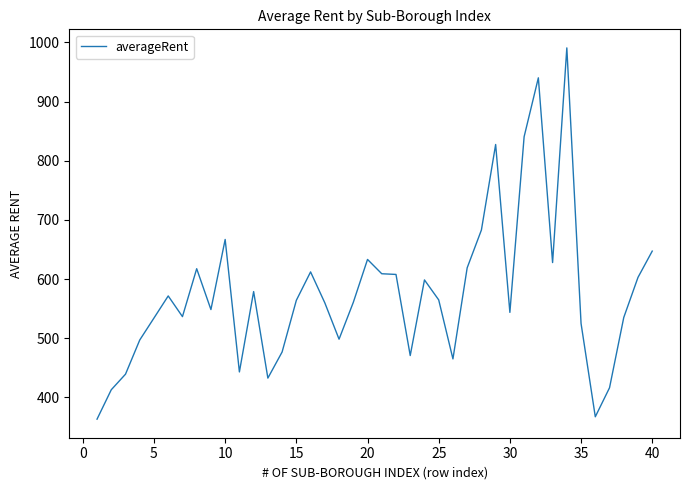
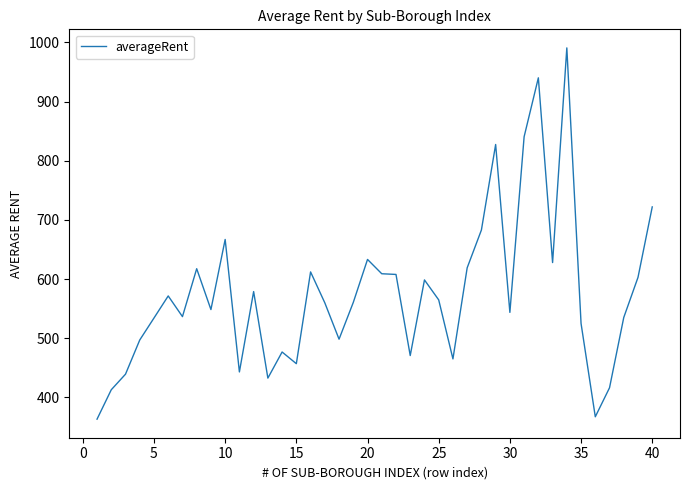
15: 560 -> 460
40: 650 -> 720
